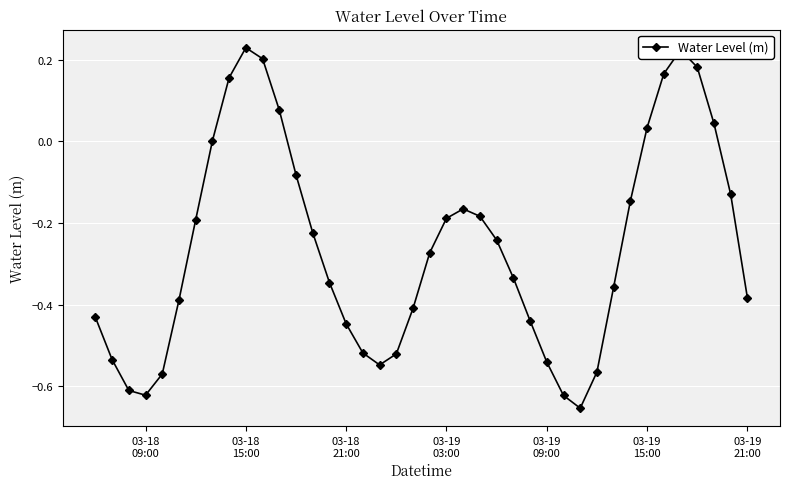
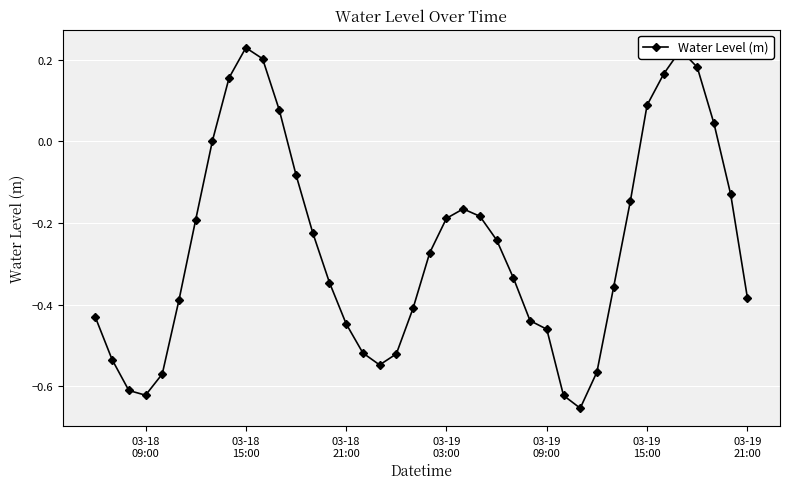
03-19 09:00: -0.54 -> -0.46
03-19 15:00: 0.03 -> 0.09
